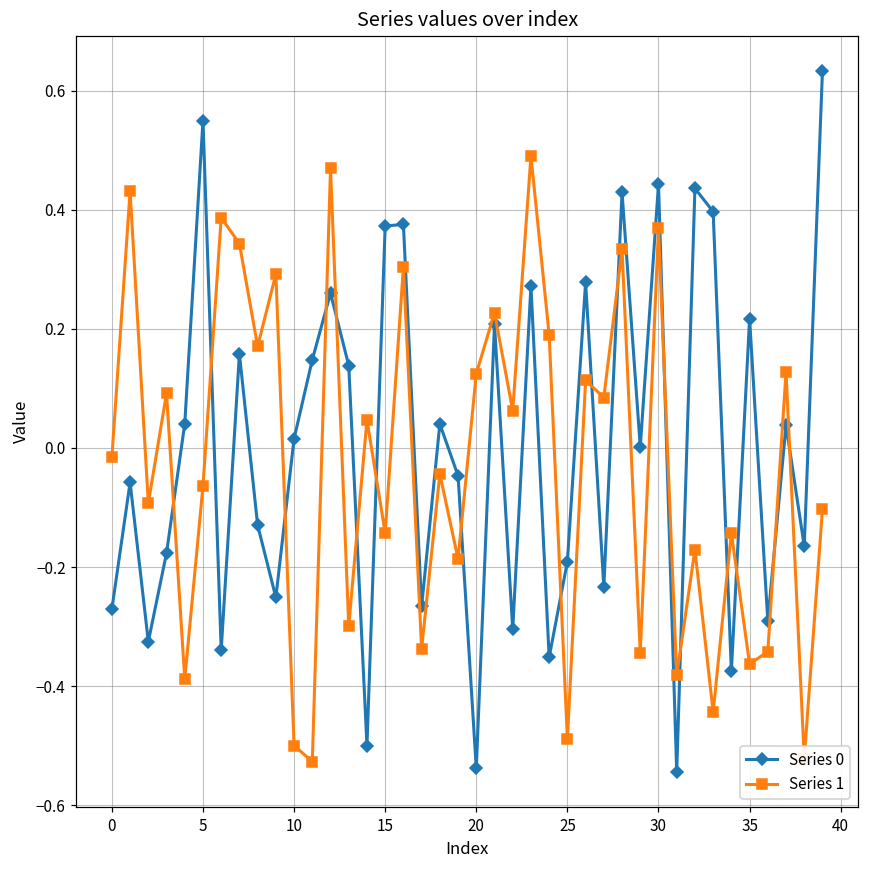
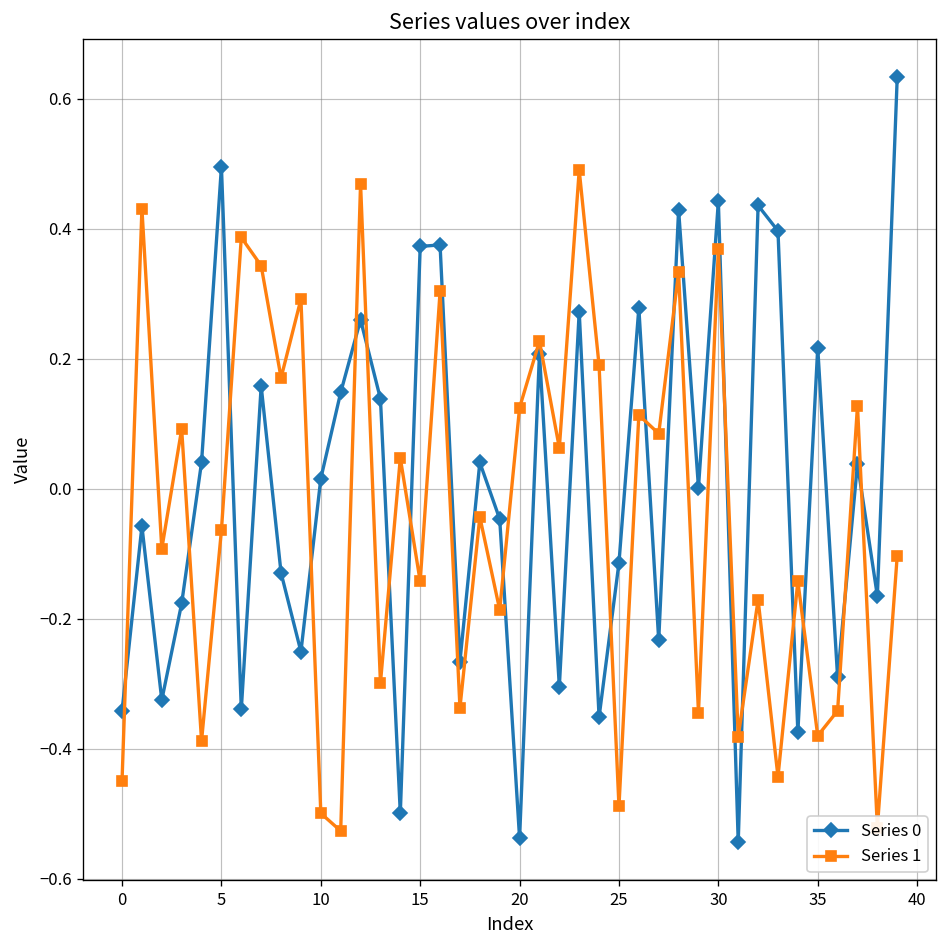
Series 0, 0: -0.27 -> -0.34
Series 1, 0: -0.02 -> -0.45
Series 0, 5: 0.55 -> 0.50
Series 0, 25: -0.19 -> -0.11
Series 1, 35: -0.36 -> -0.38
